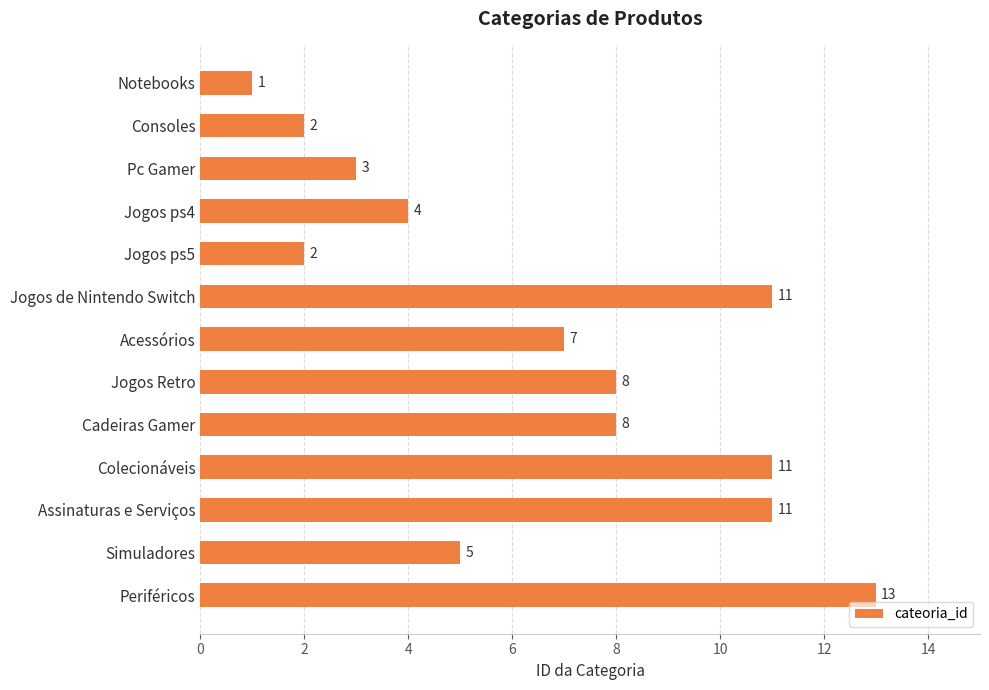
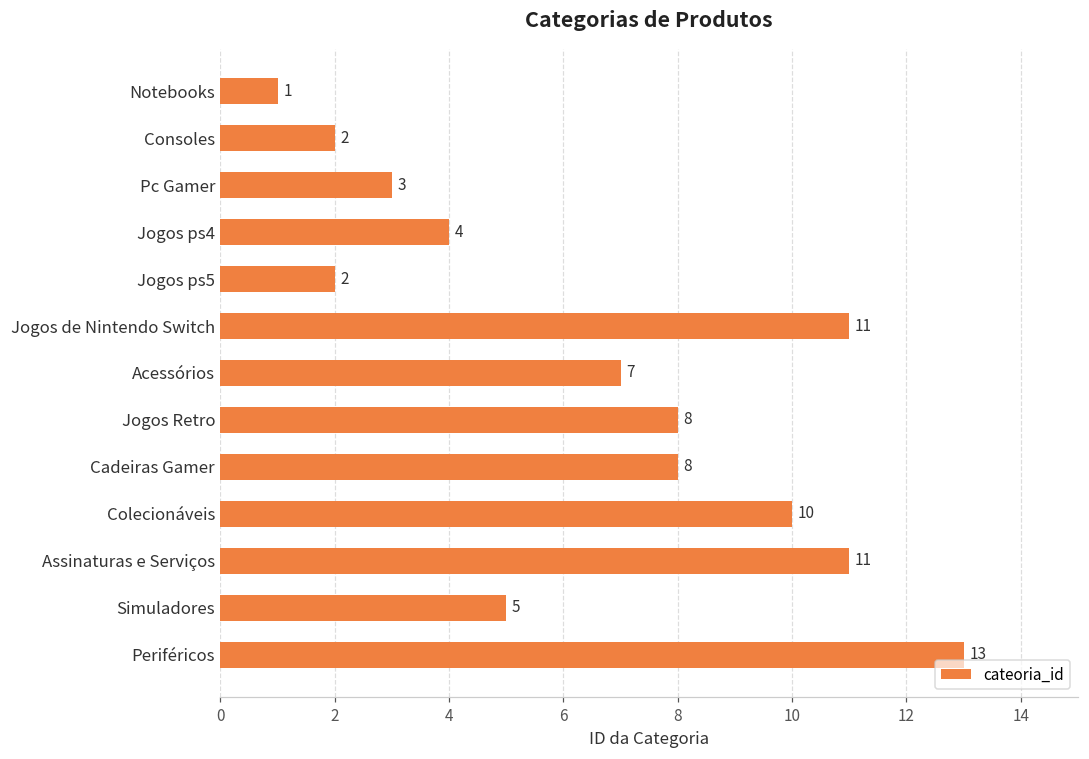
Colecionáveis: 11 -> 10
